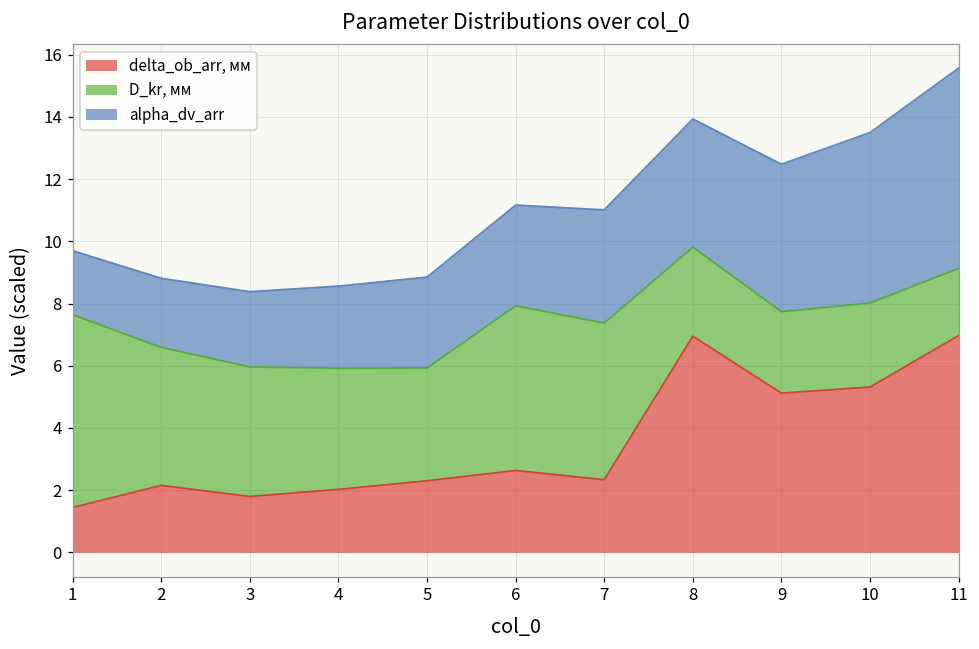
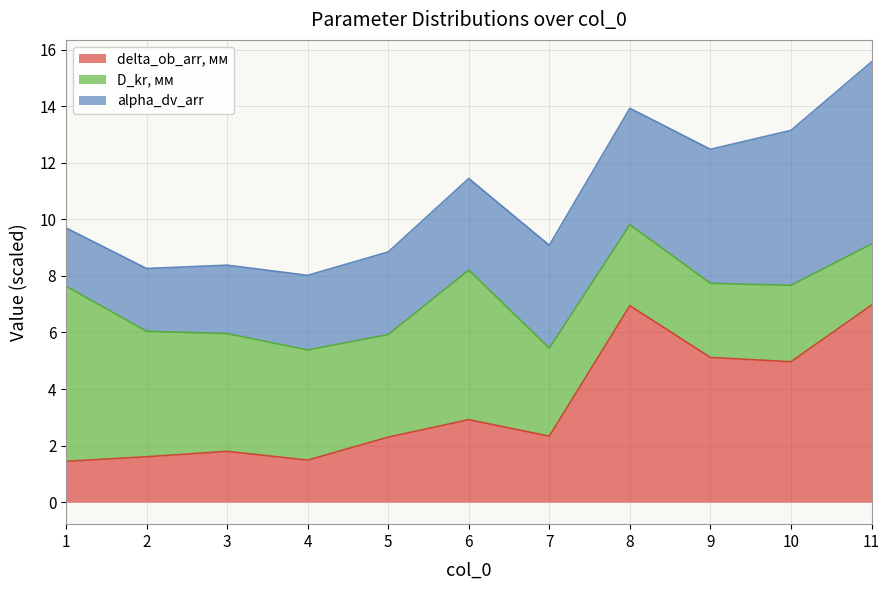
delta_ob_arr, мм, 2: 2.2 -> 1.6
delta_ob_arr, мм, 4: 2.0 -> 1.5
delta_ob_arr, мм, 6: 2.6 -> 2.9
D_kr, мм, 7: 5.0 -> 3.1
delta_ob_arr, мм, 10: 5.3 -> 5.0
